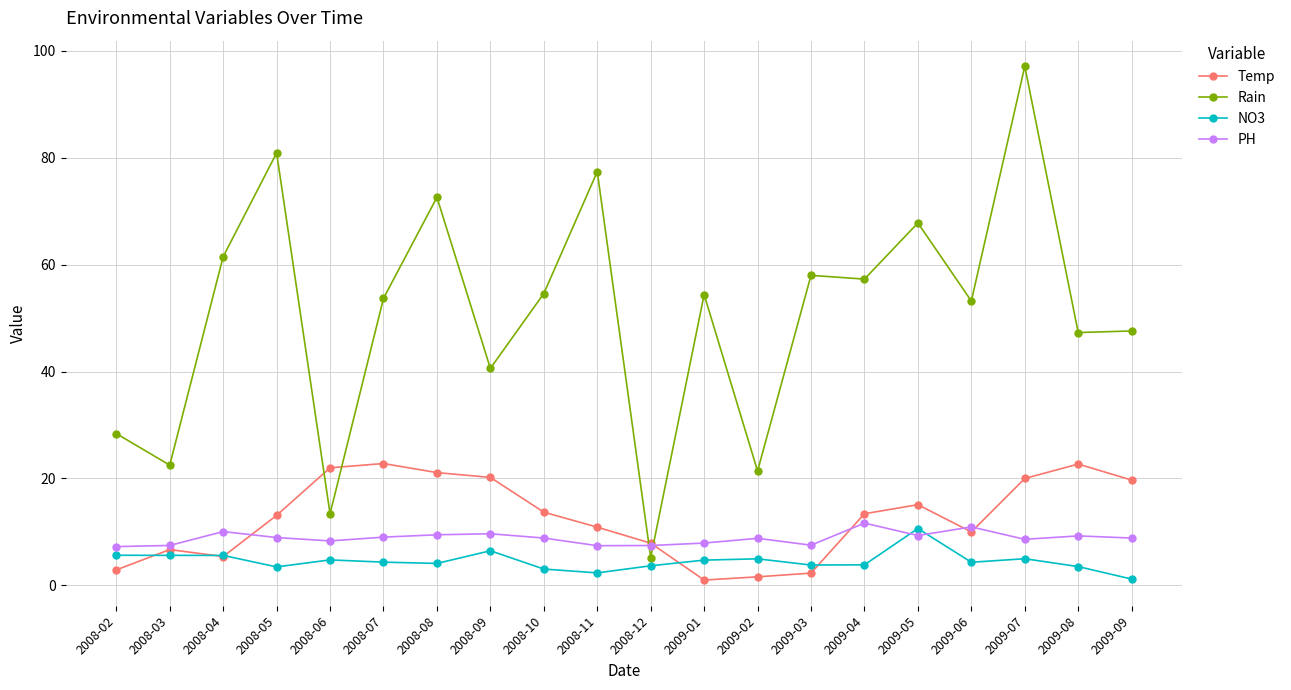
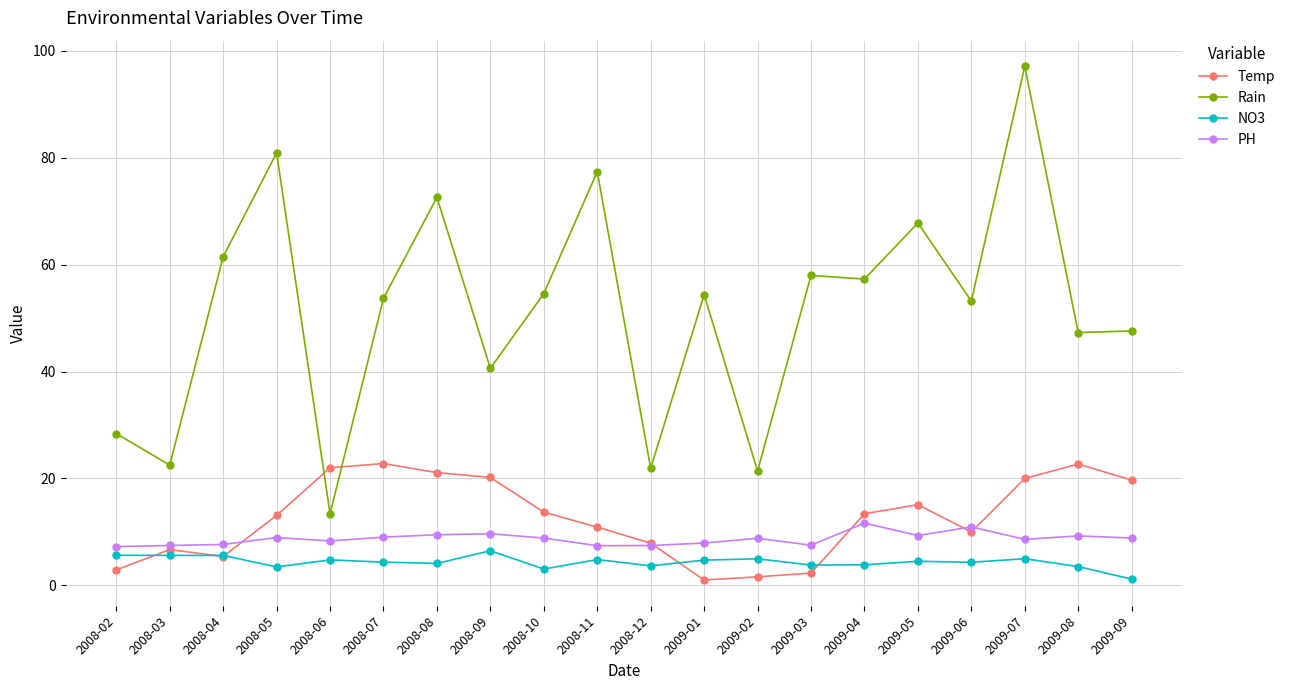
PH, 2008-04: 10 -> 8
NO3, 2008-11: 2 -> 5
Rain, 2008-12: 5 -> 22
NO3, 2009-05: 11 -> 5
